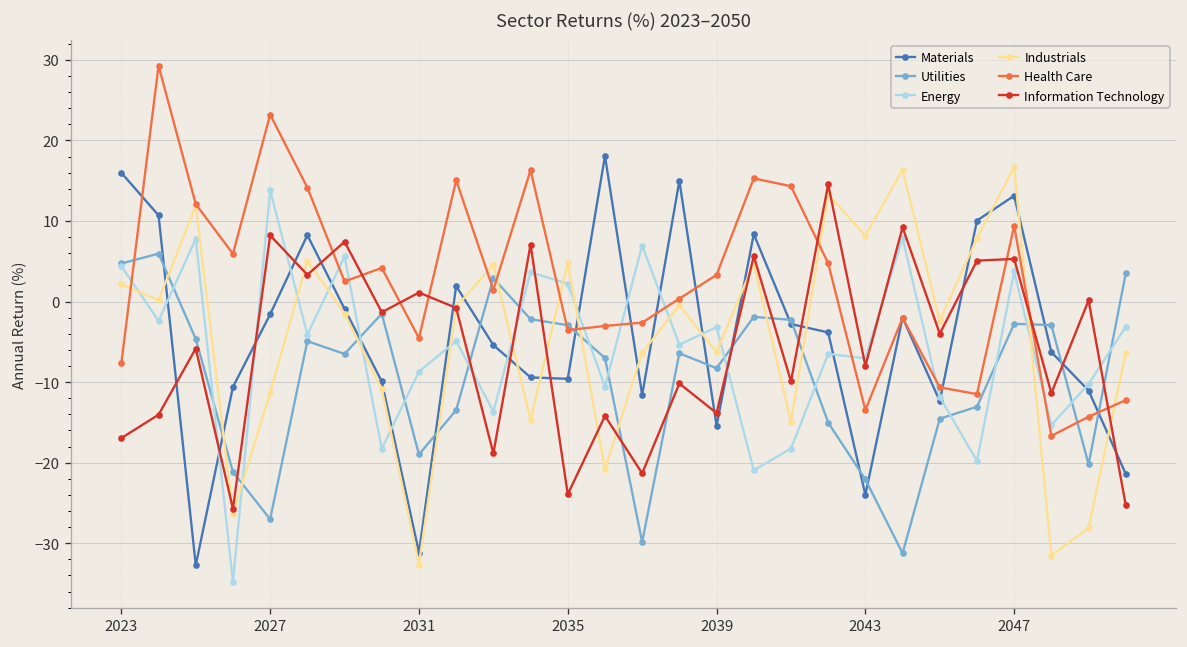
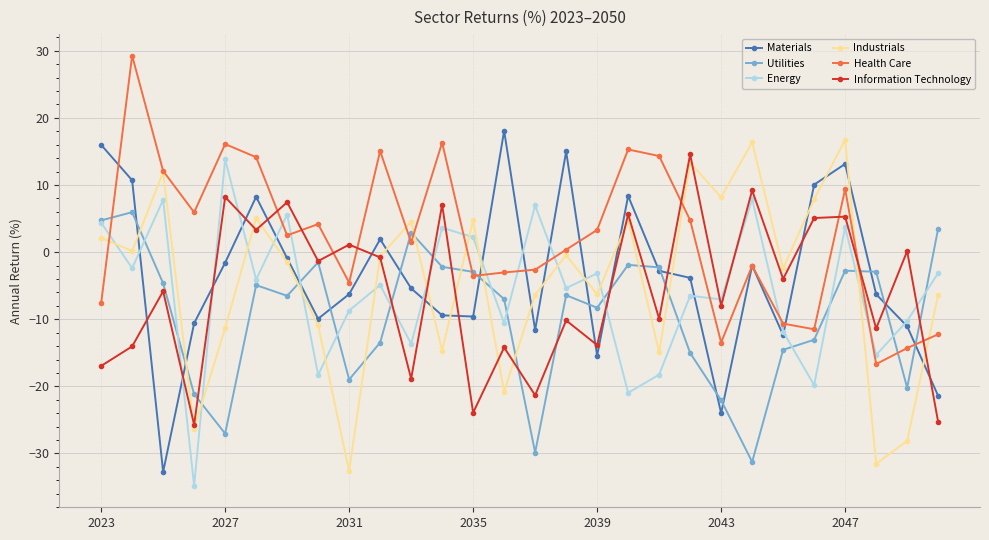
Health Care, 2027: 23 -> 16
Materials, 2031: -31 -> -6
